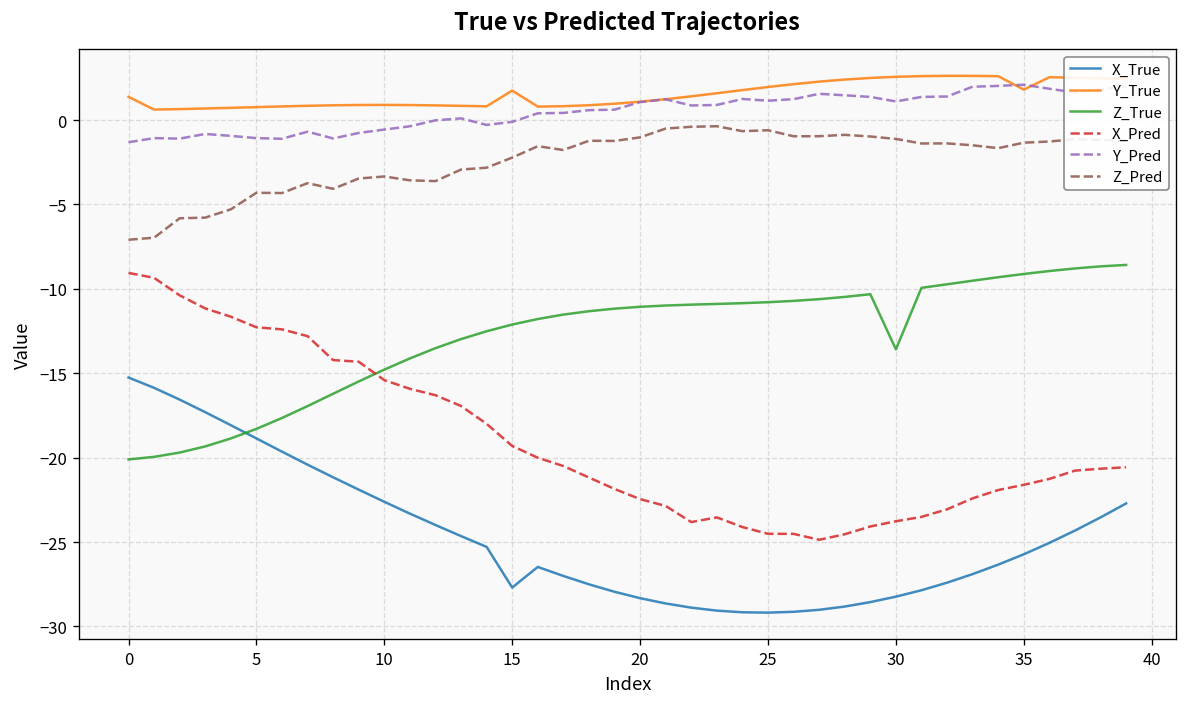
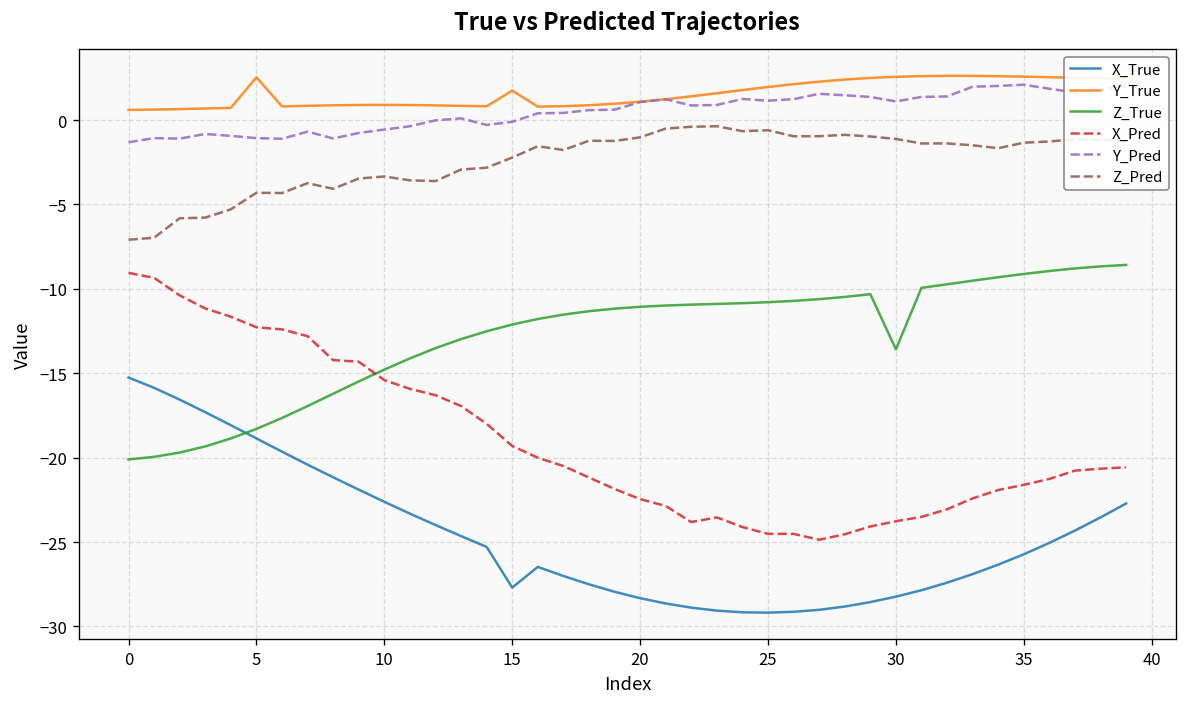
Y_True, 0: 1.4 -> 0.6
Y_True, 5: 0.8 -> 2.5
Y_True, 35: 1.8 -> 2.6
